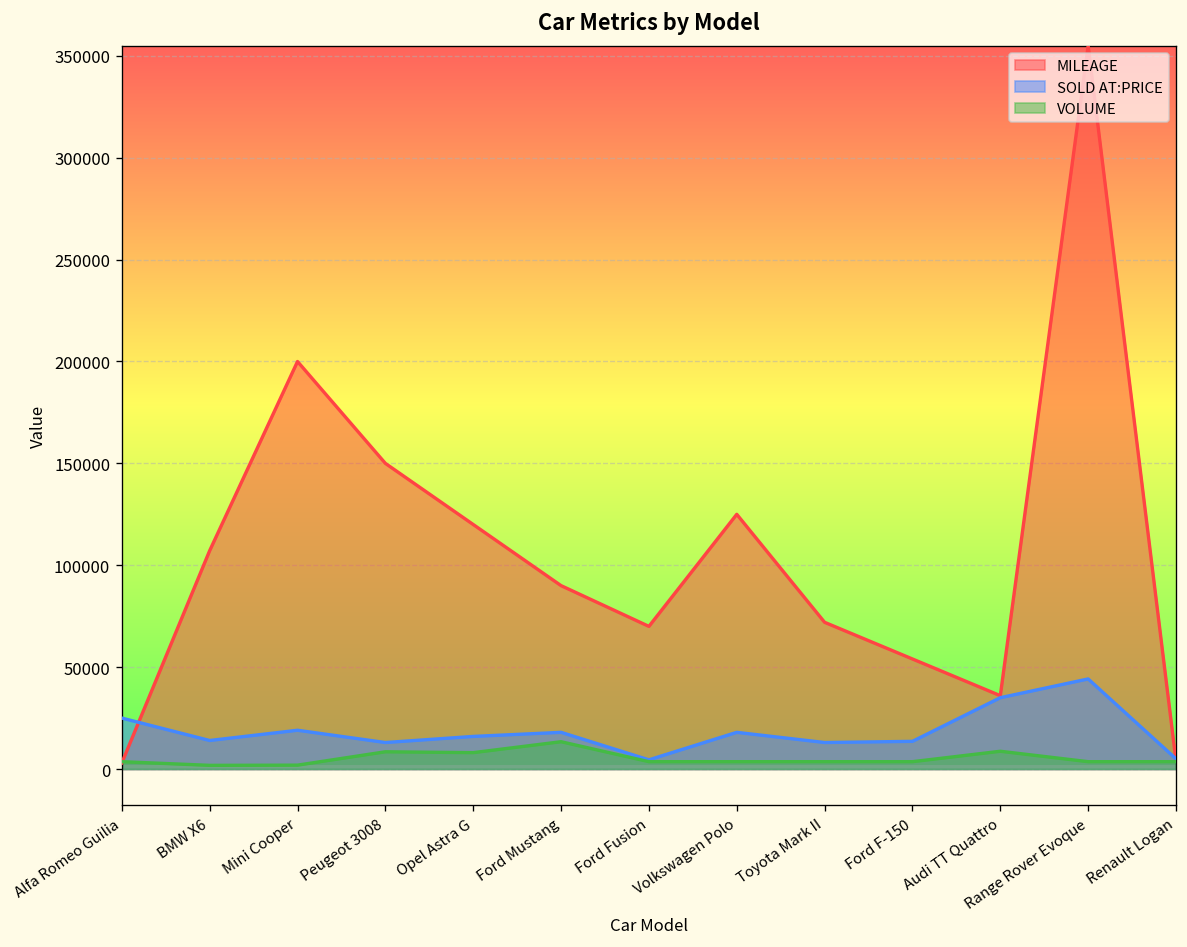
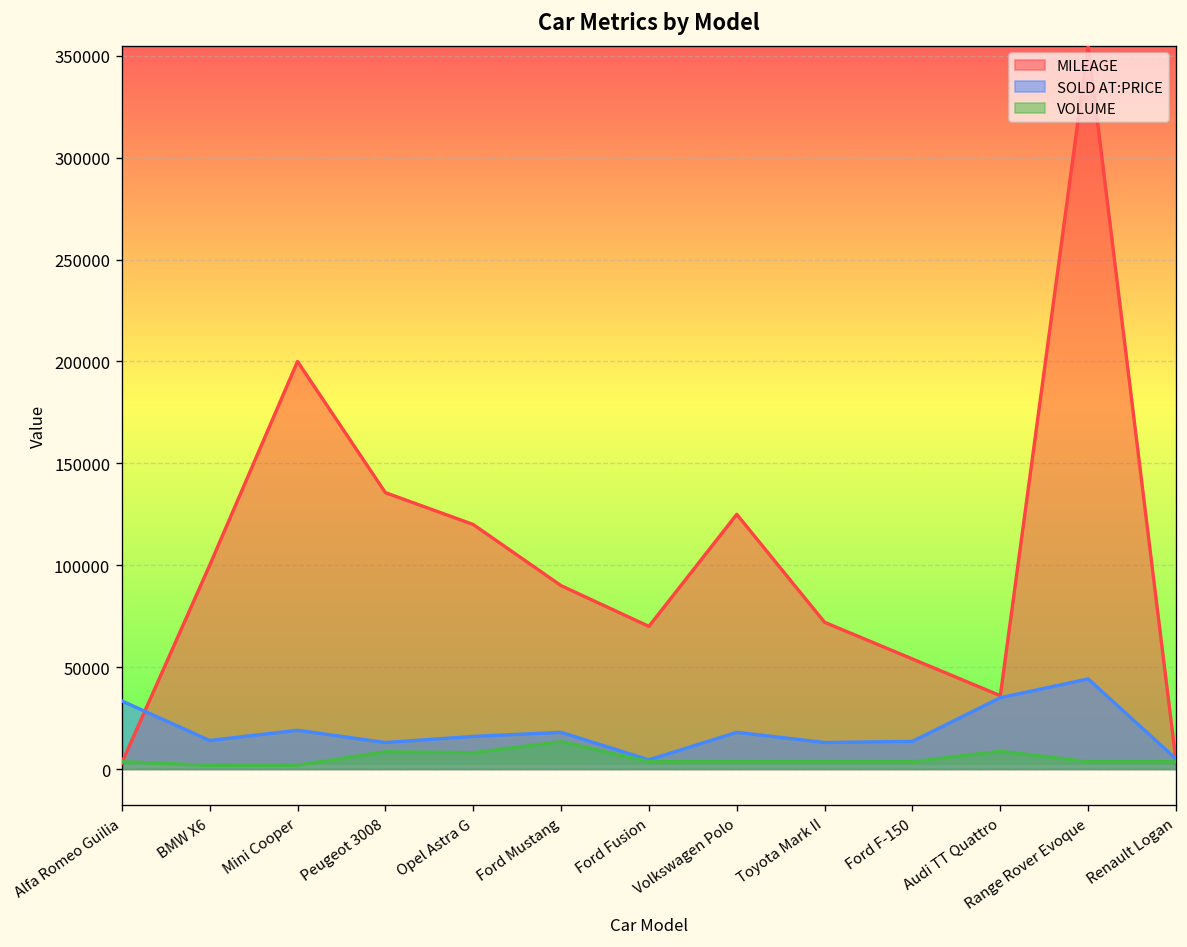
SOLD AT:PRICE, Alfa Romeo Guilia: 25000 -> 33000
MILEAGE, BMW X6: 107000 -> 100000
MILEAGE, Peugeot 3008: 150000 -> 136000
